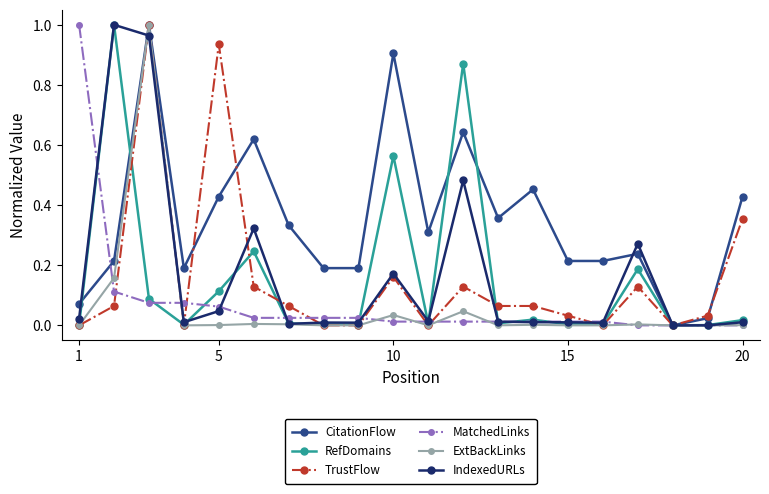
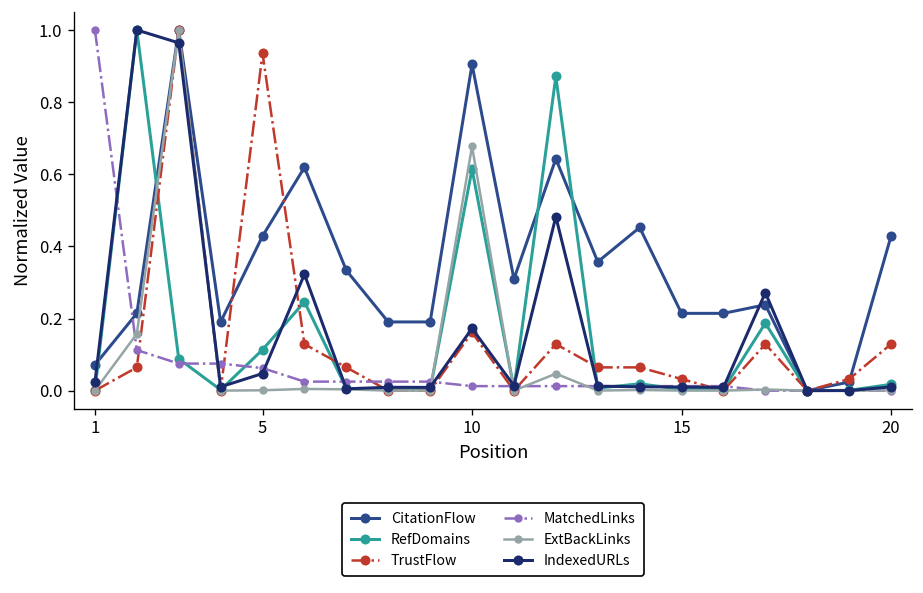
RefDomains, 10: 0.56 -> 0.61
ExtBackLinks, 10: 0.03 -> 0.68
TrustFlow, 20: 0.35 -> 0.13
